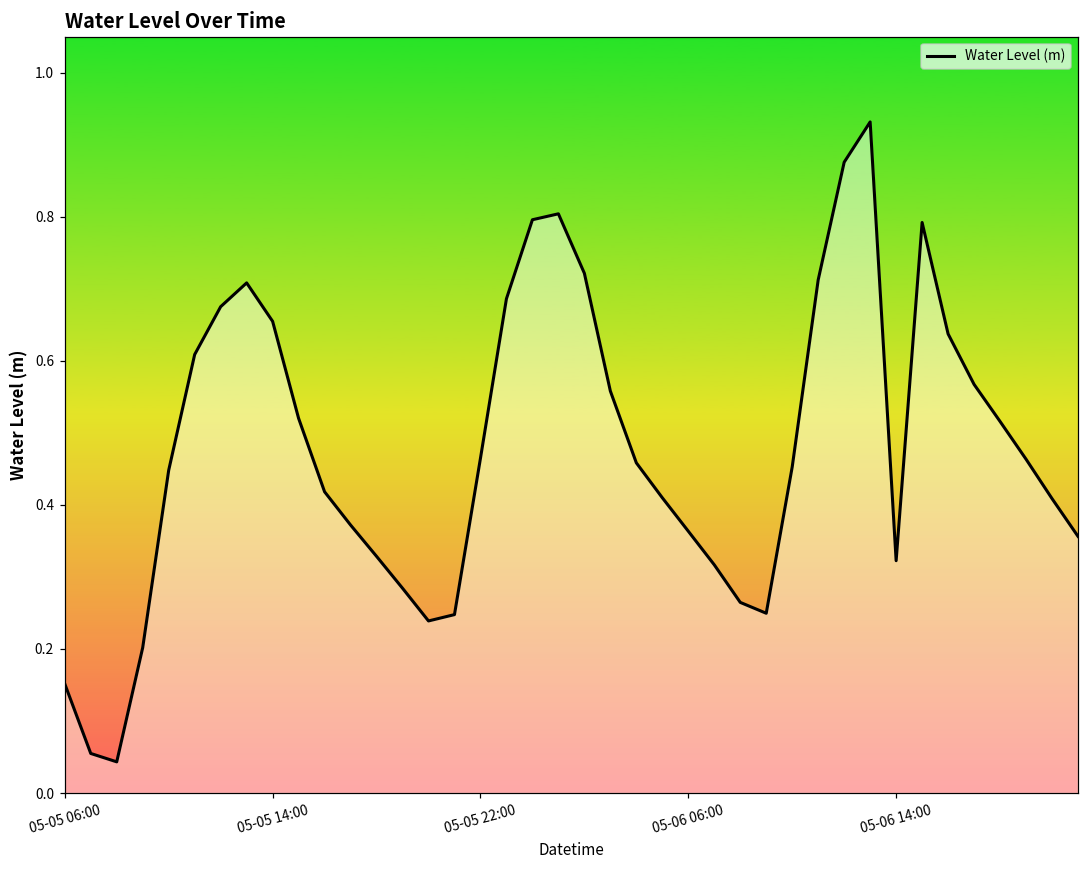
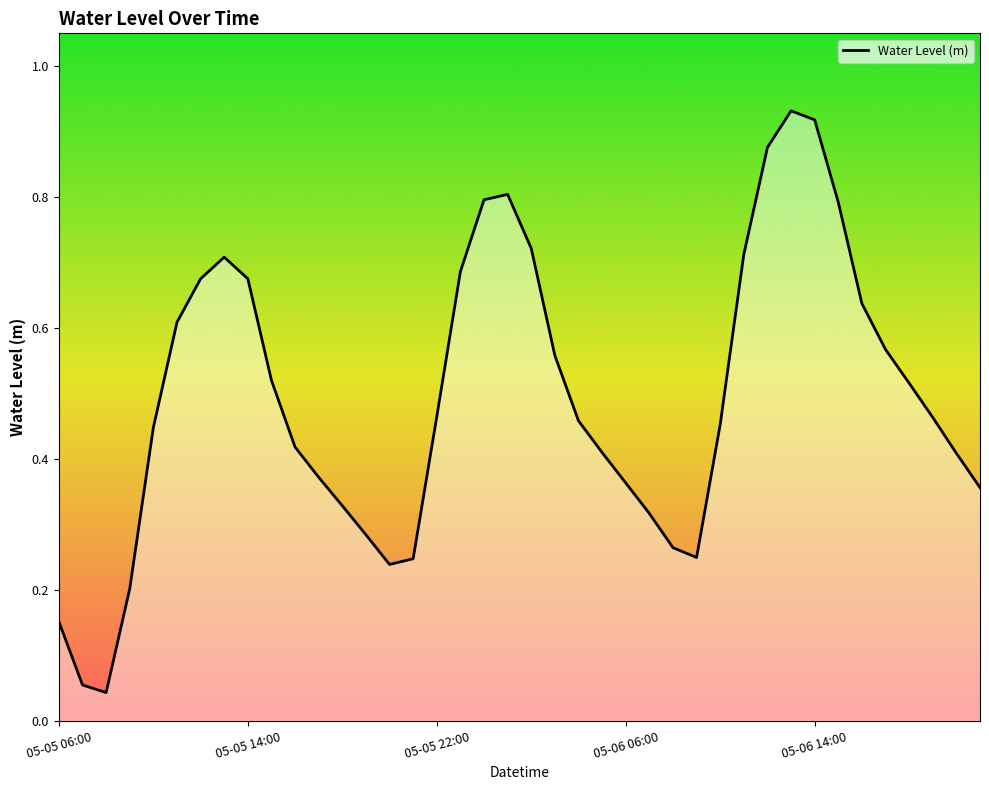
05-05 14:00: 0.65 -> 0.68
05-06 14:00: 0.32 -> 0.92
